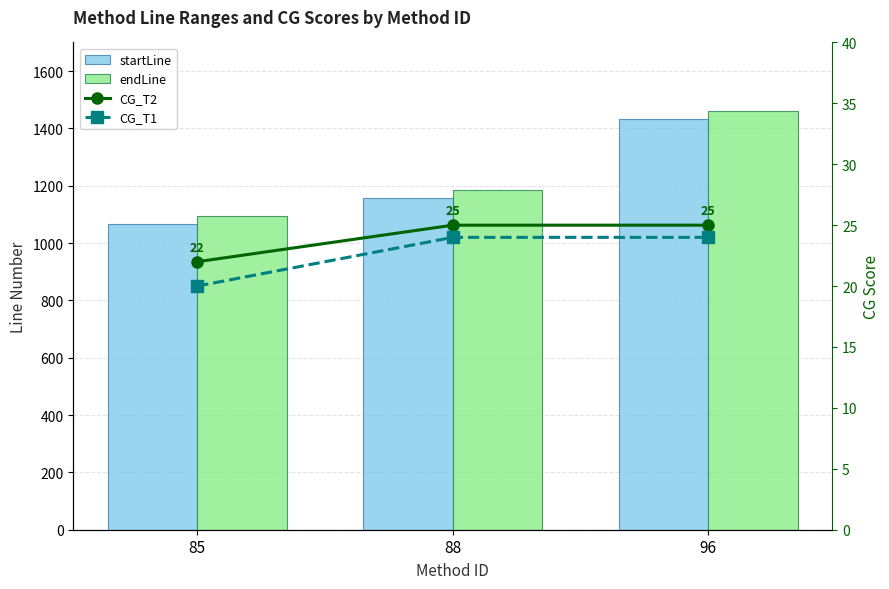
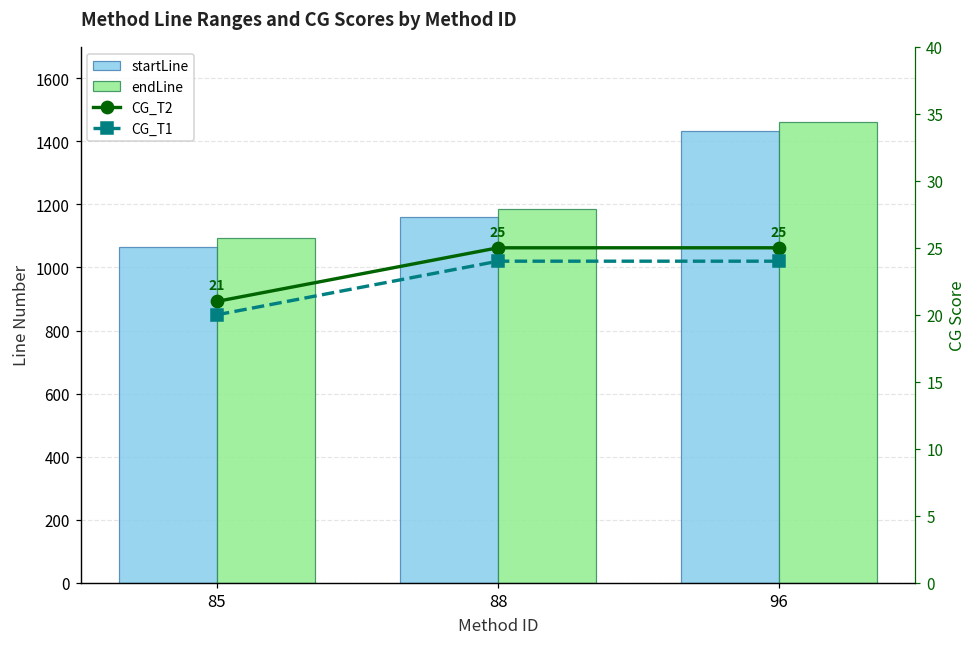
CG_T2, 85: 22 -> 21
